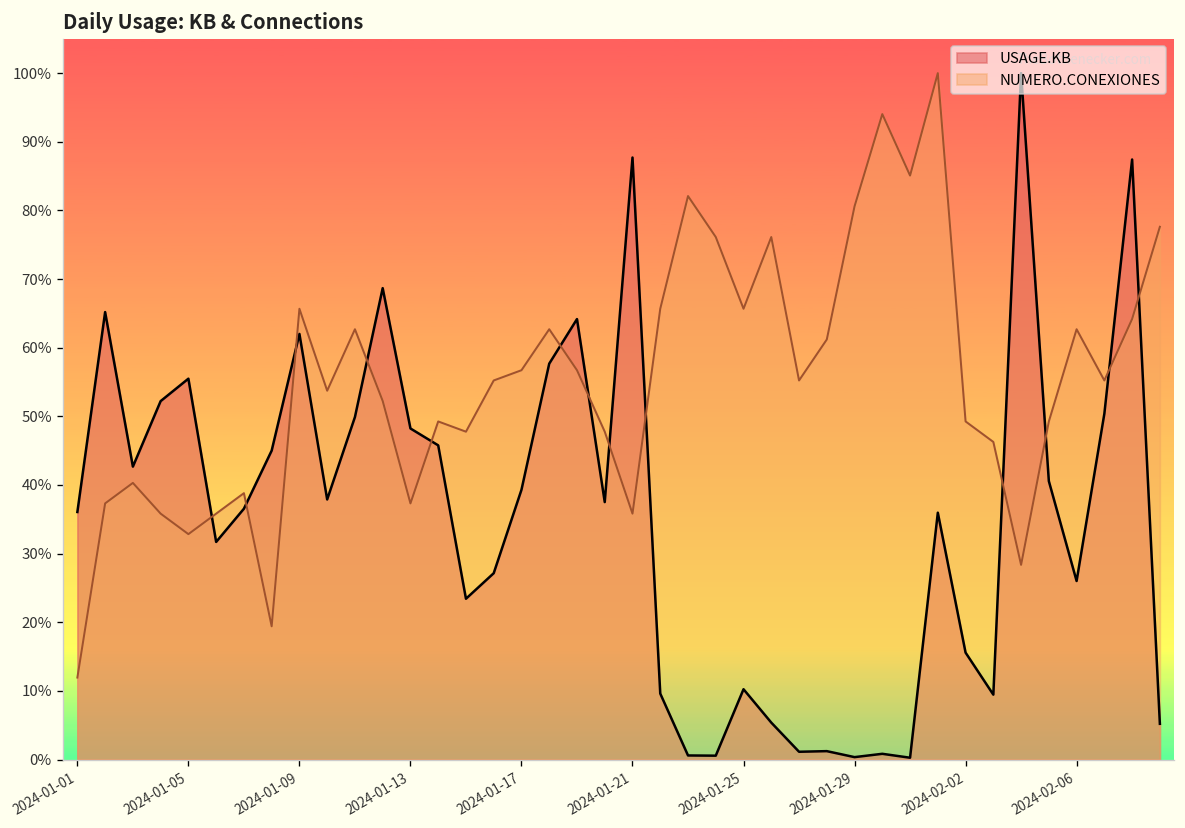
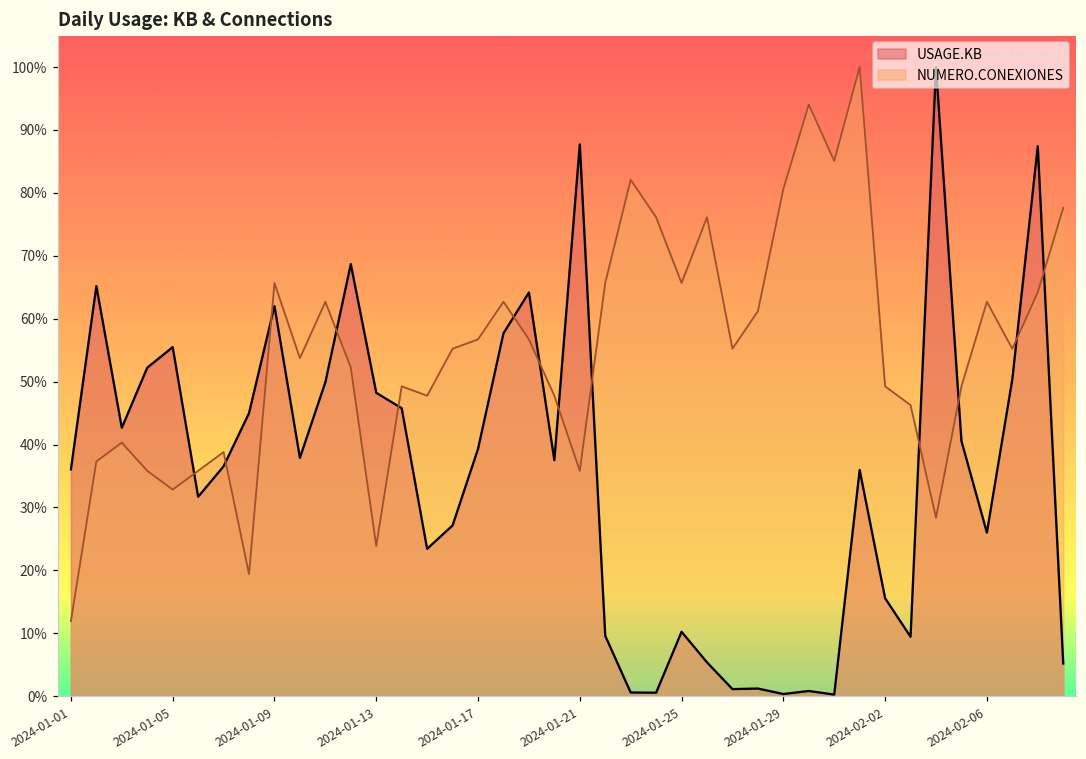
NUMERO.CONEXIONES, 2024-01-13: 37% -> 24%
